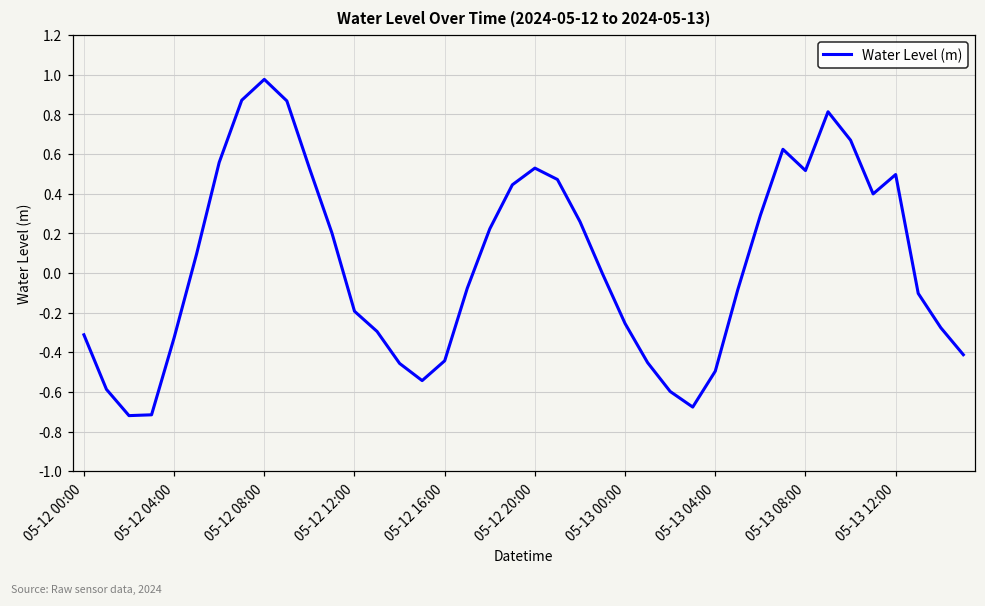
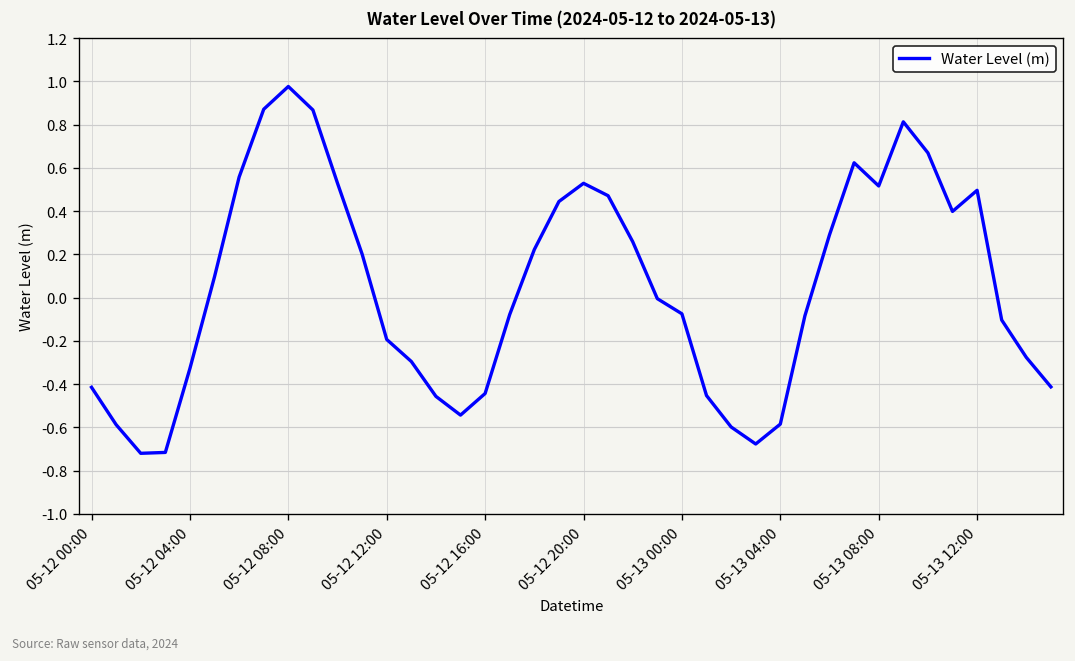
05-12 00:00: -0.31 -> -0.41
05-13 00:00: -0.26 -> -0.07
05-13 04:00: -0.50 -> -0.58
